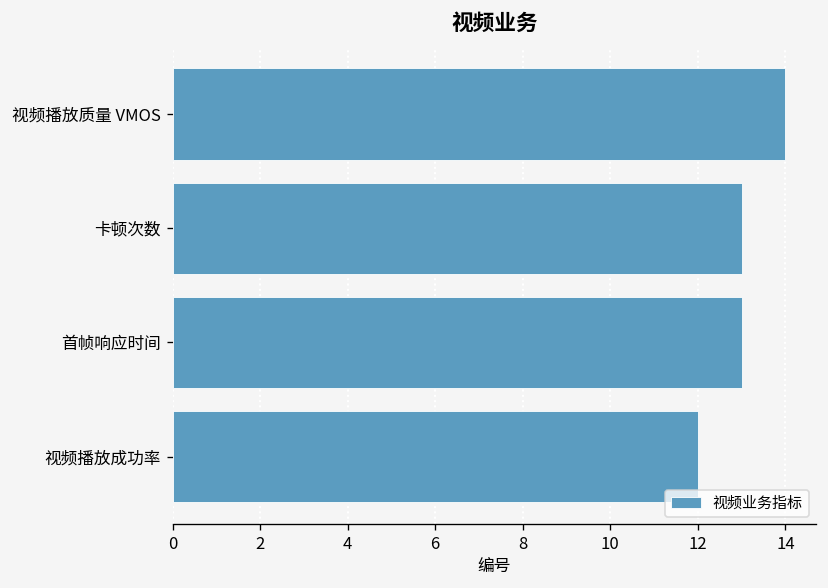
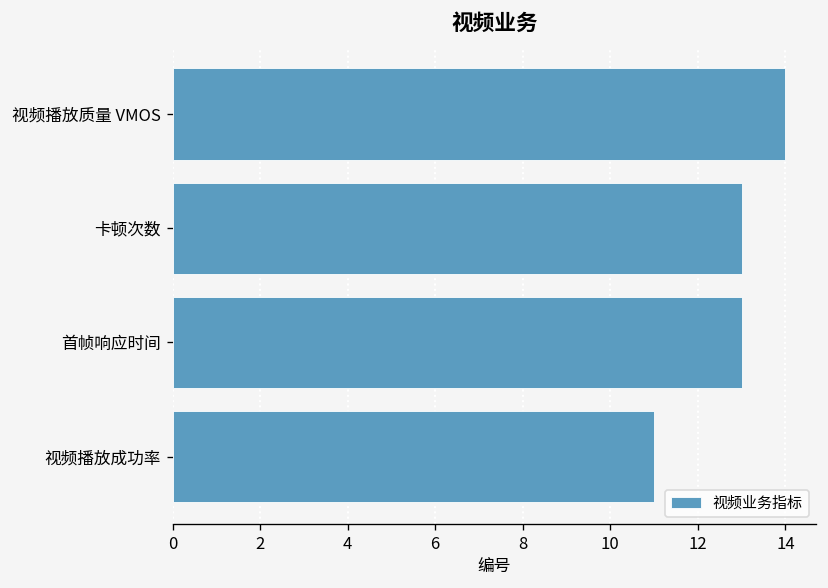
视频播放成功率: 12 -> 11
